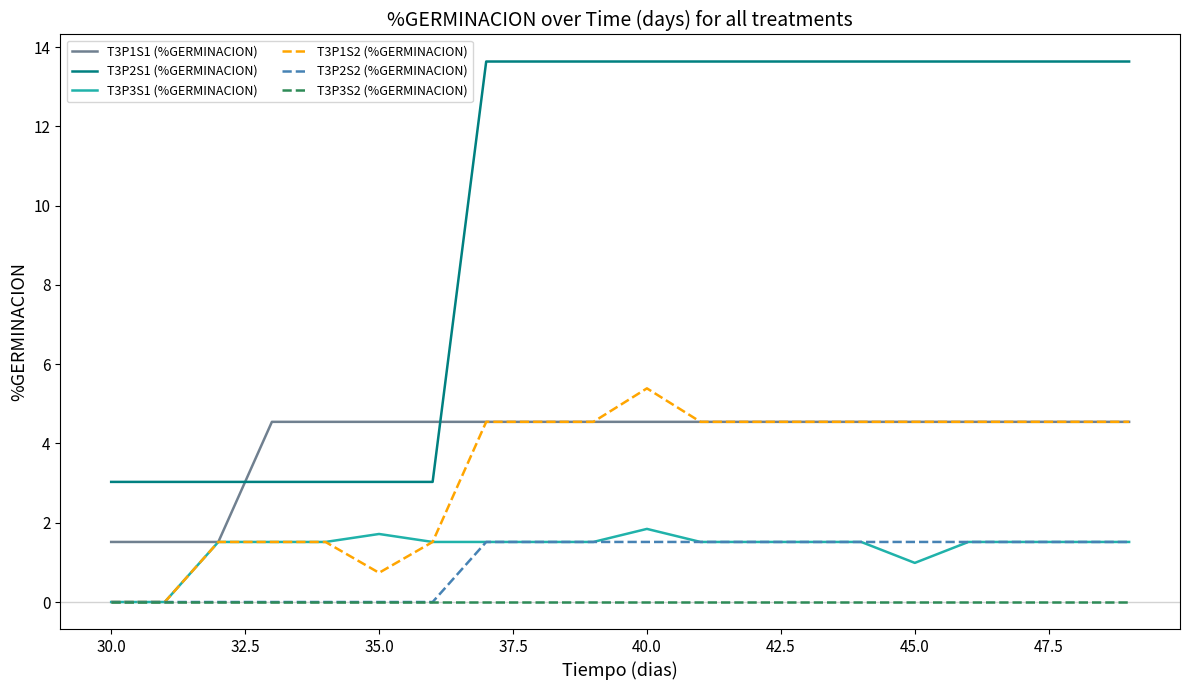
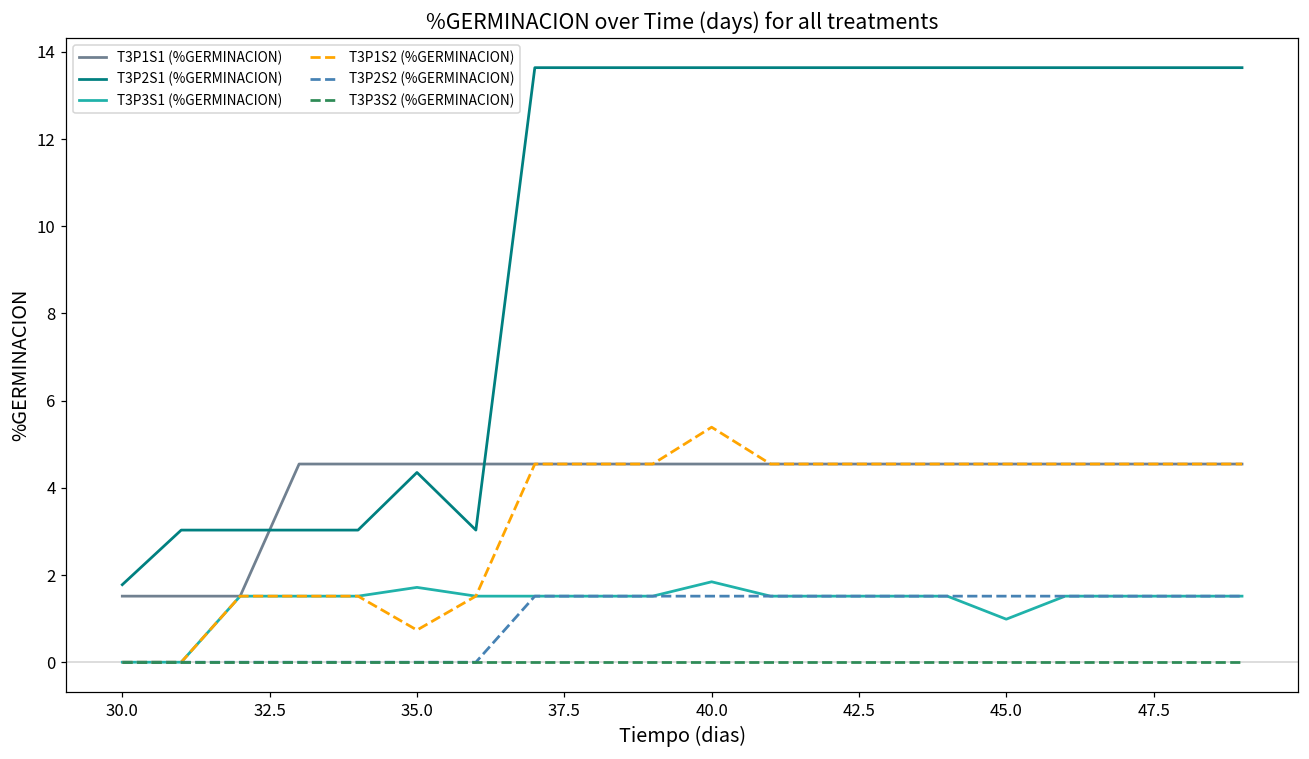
T3P2S1 (%GERMINACION), 30.0: 3.0 -> 1.8
T3P2S1 (%GERMINACION), 35.0: 3.0 -> 4.4
